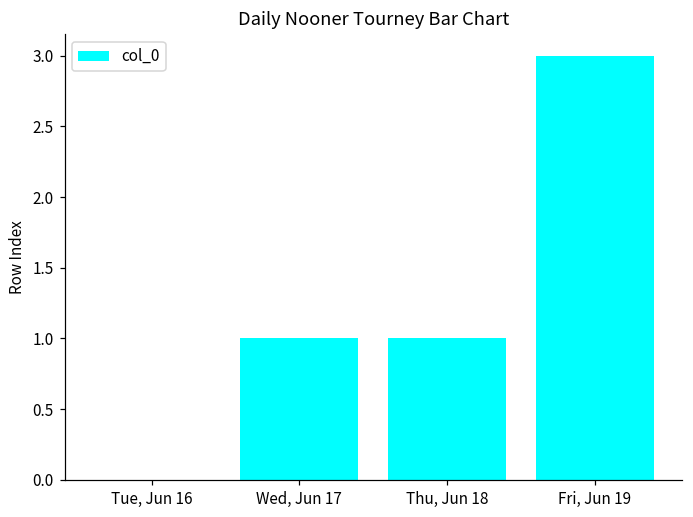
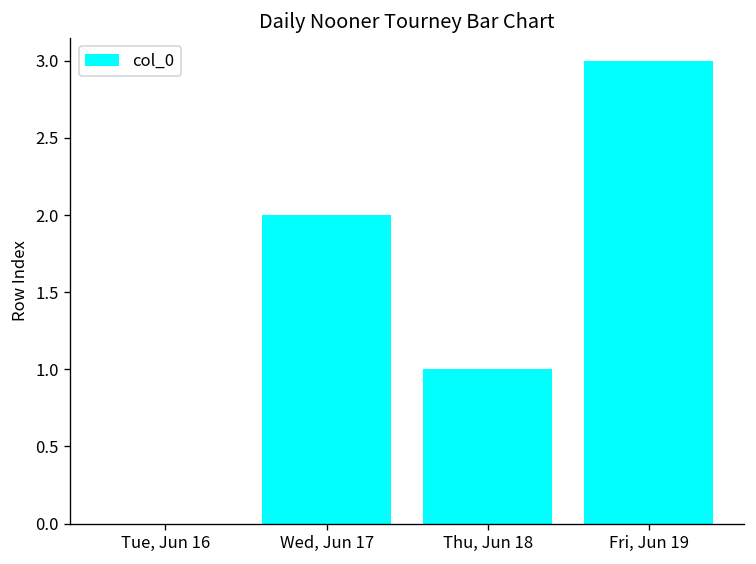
Wed, Jun 17: 1 -> 2
